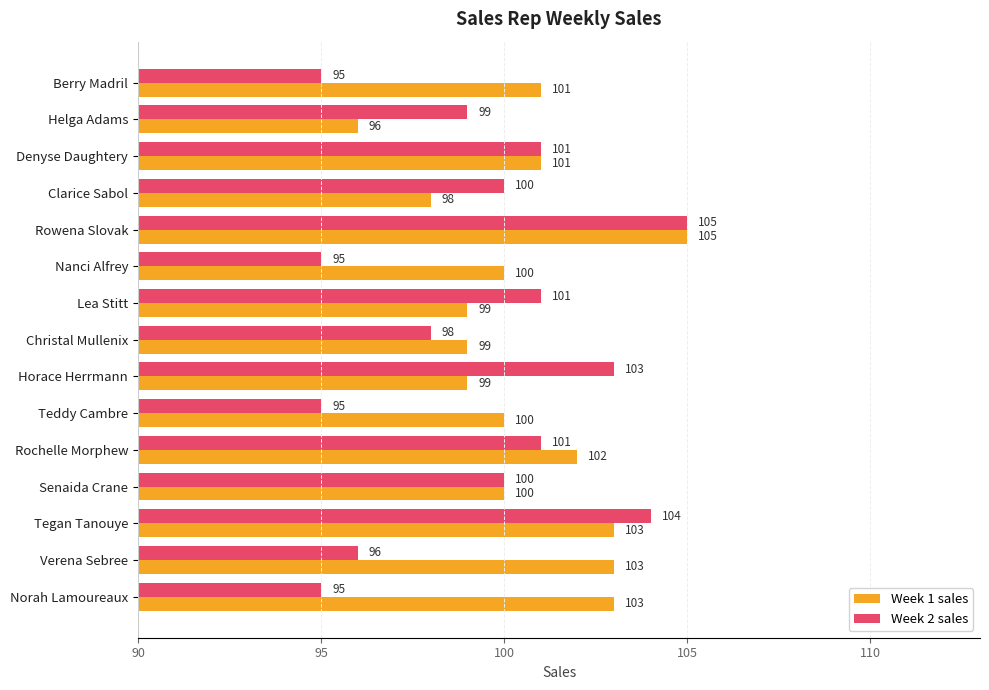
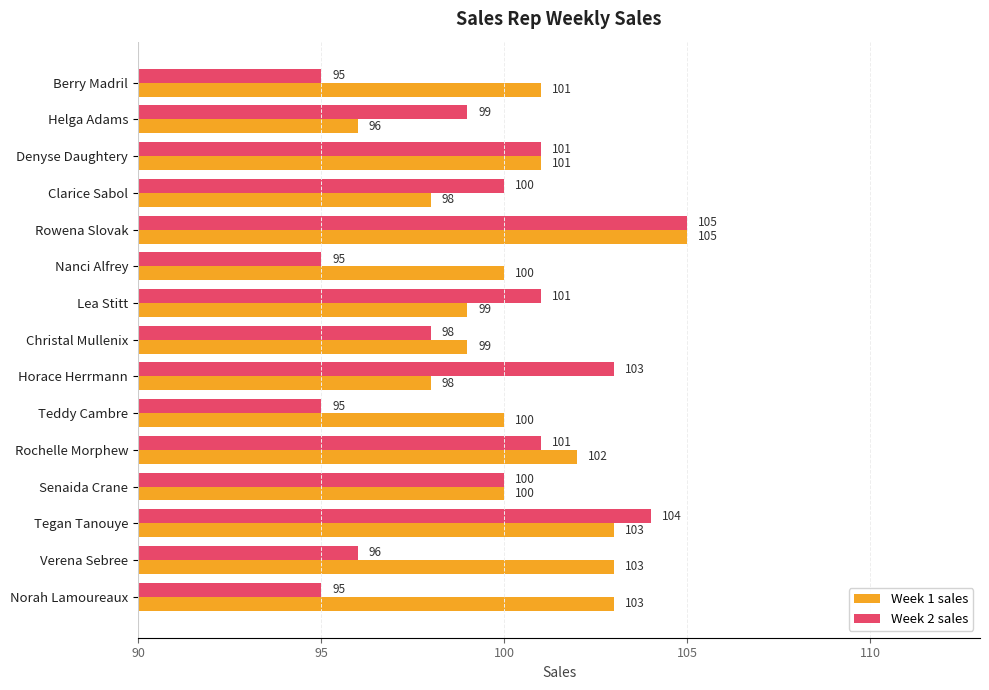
Week 1 sales, Horace Herrmann: 99 -> 98
